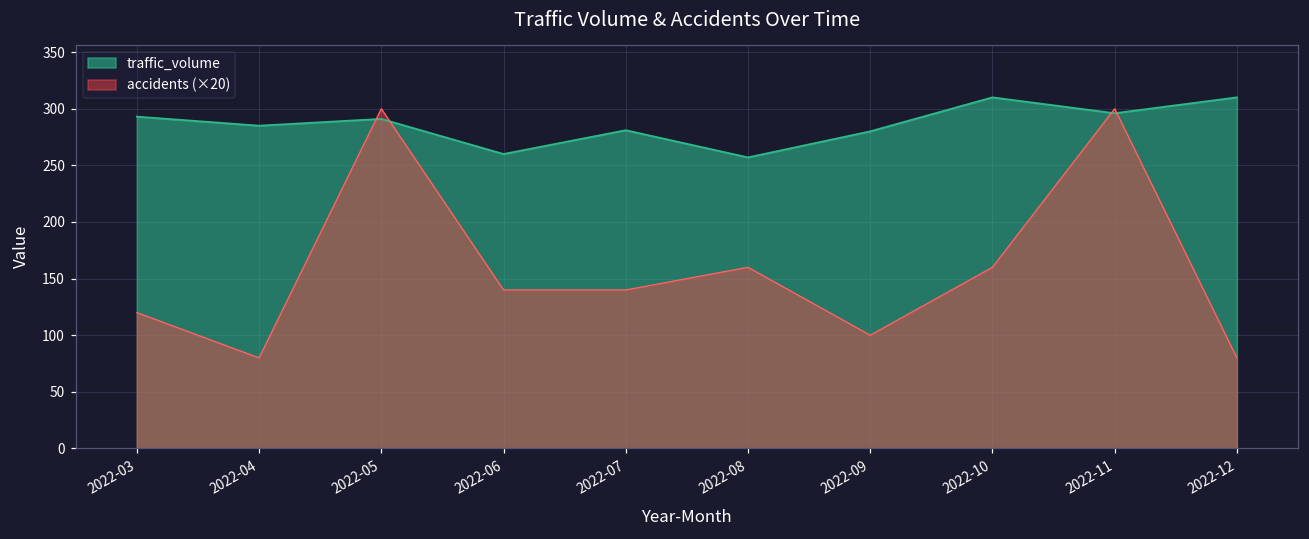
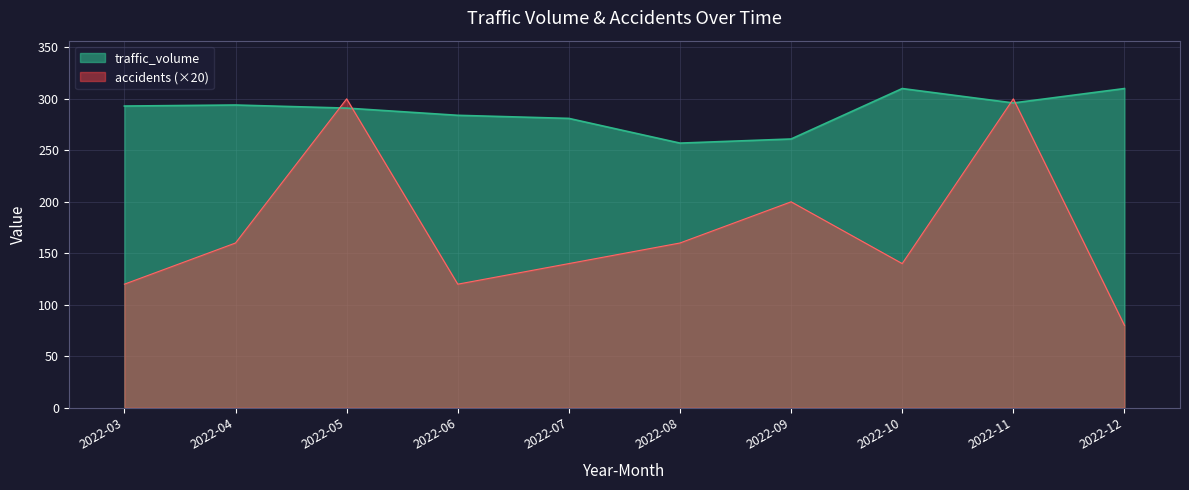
traffic_volume, 2022-04: 285 -> 294
accidents (×20), 2022-04: 80 -> 160
traffic_volume, 2022-06: 260 -> 284
accidents (×20), 2022-06: 140 -> 120
traffic_volume, 2022-09: 280 -> 261
accidents (×20), 2022-09: 100 -> 200
accidents (×20), 2022-10: 160 -> 140
